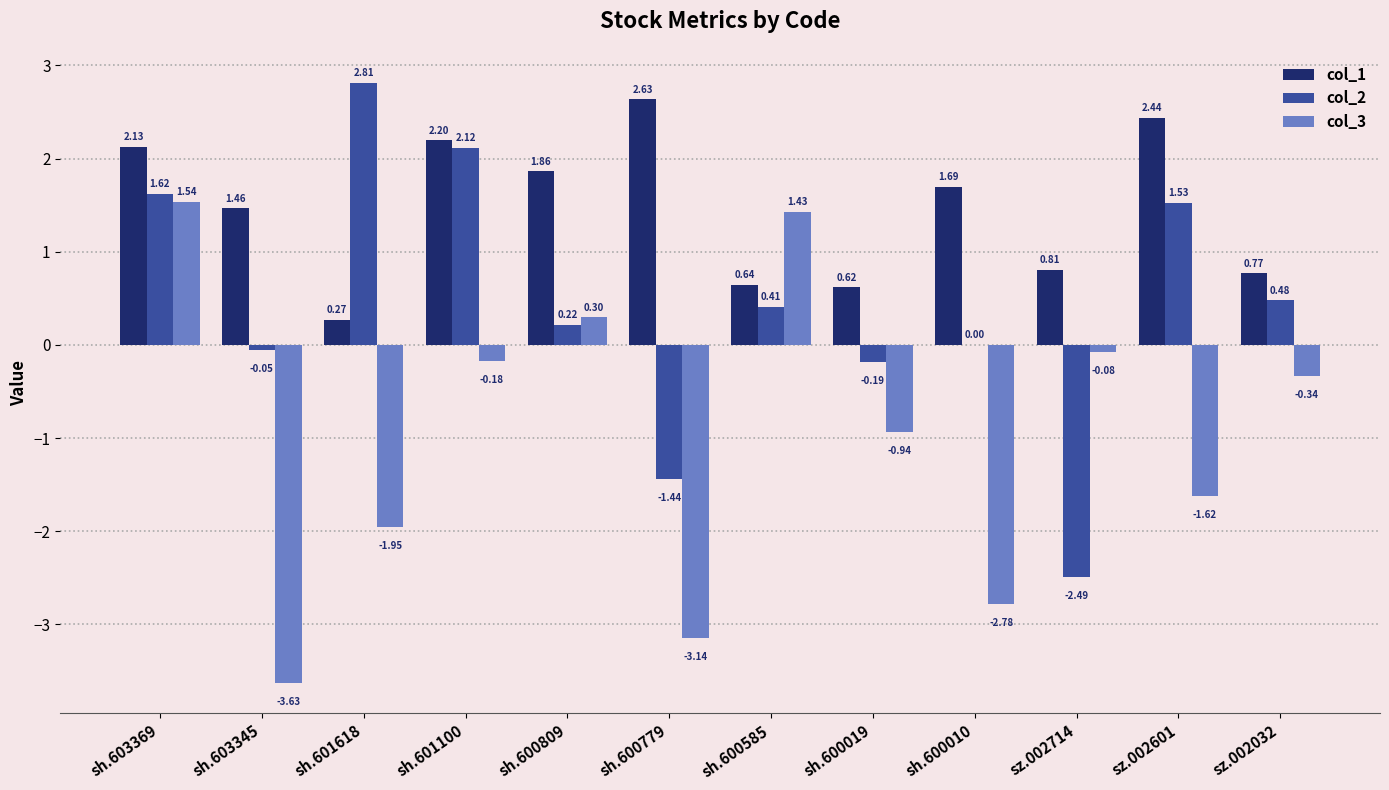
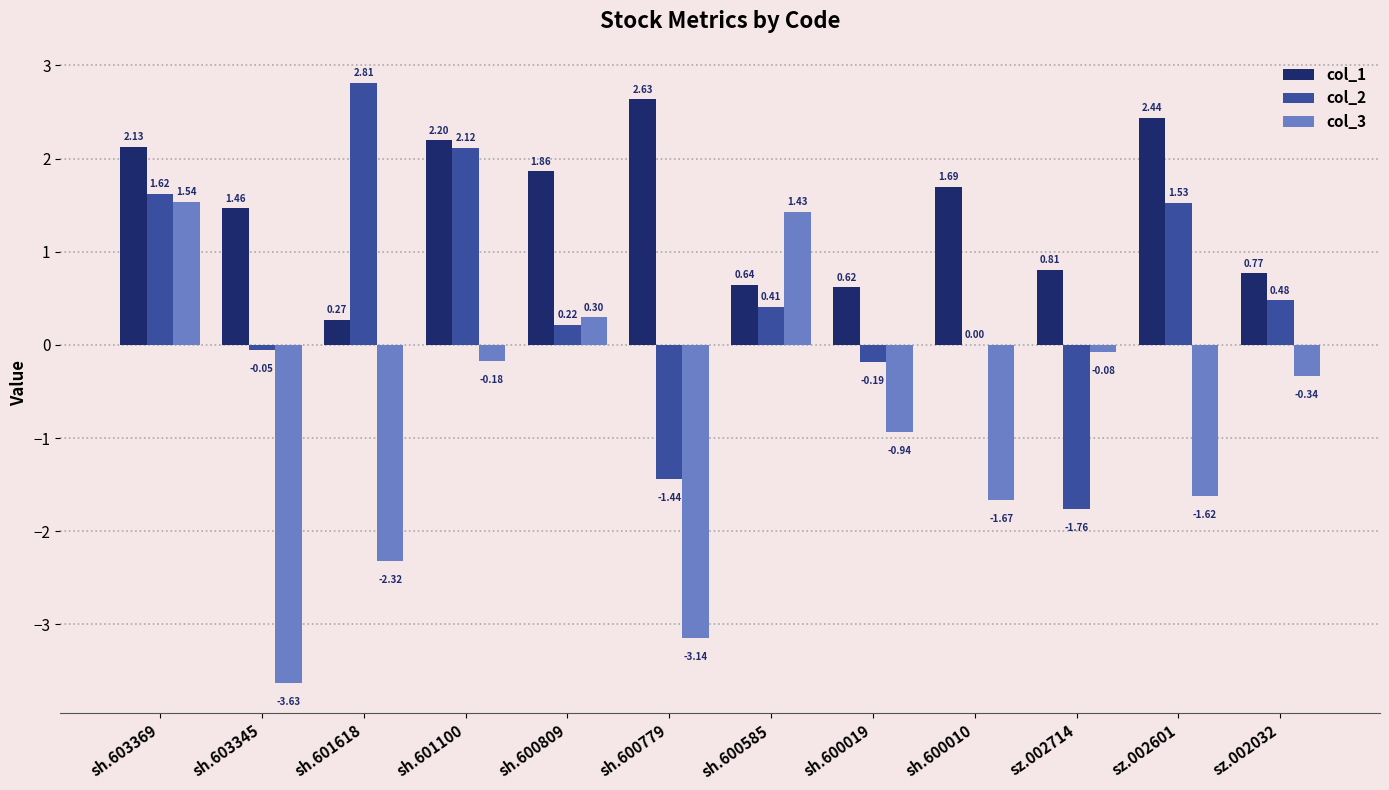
col_3, sh.601618: -1.95 -> -2.32
col_3, sh.600010: -2.78 -> -1.67
col_2, sz.002714: -2.49 -> -1.76
